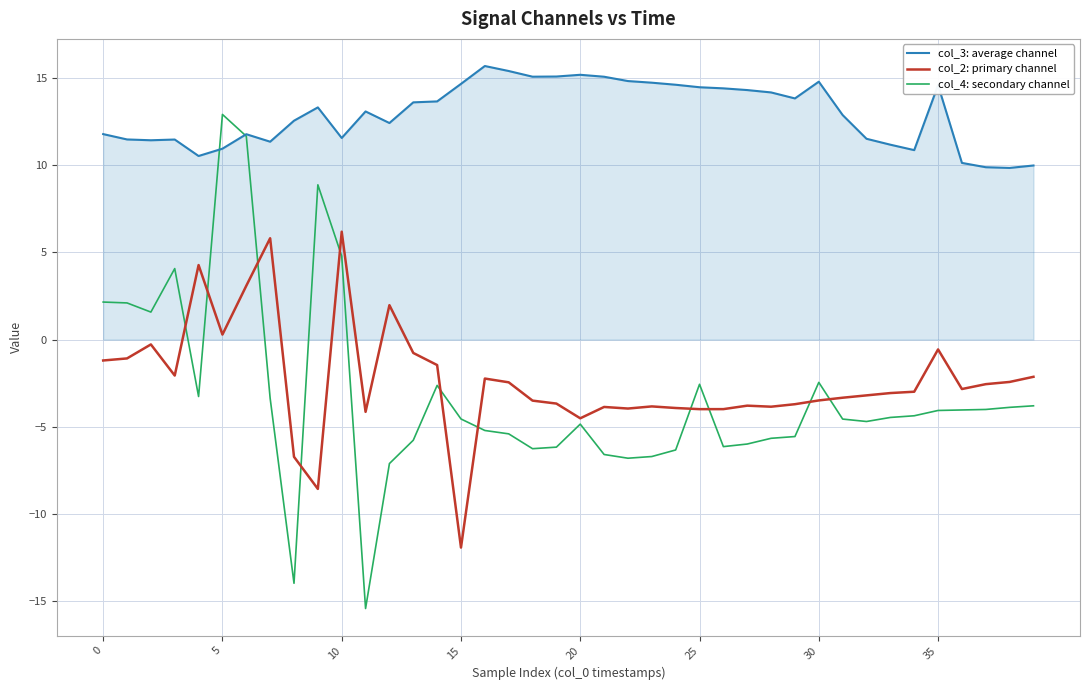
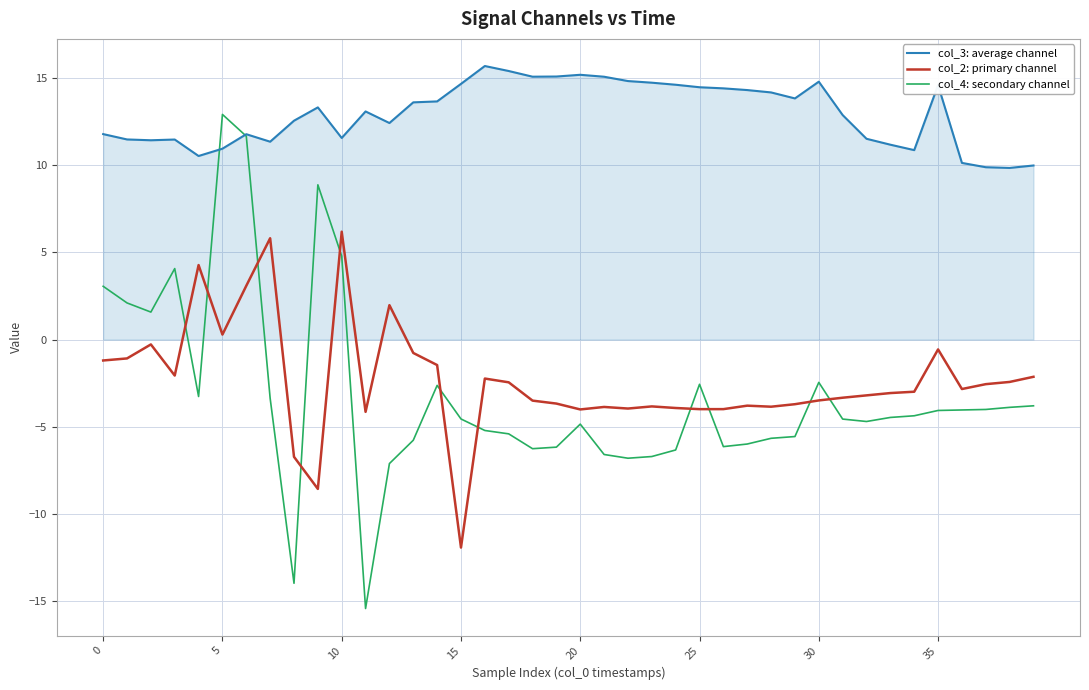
col_4: secondary channel, 0: 2.1 -> 3.1
col_2: primary channel, 20: -4.5 -> -4.0
